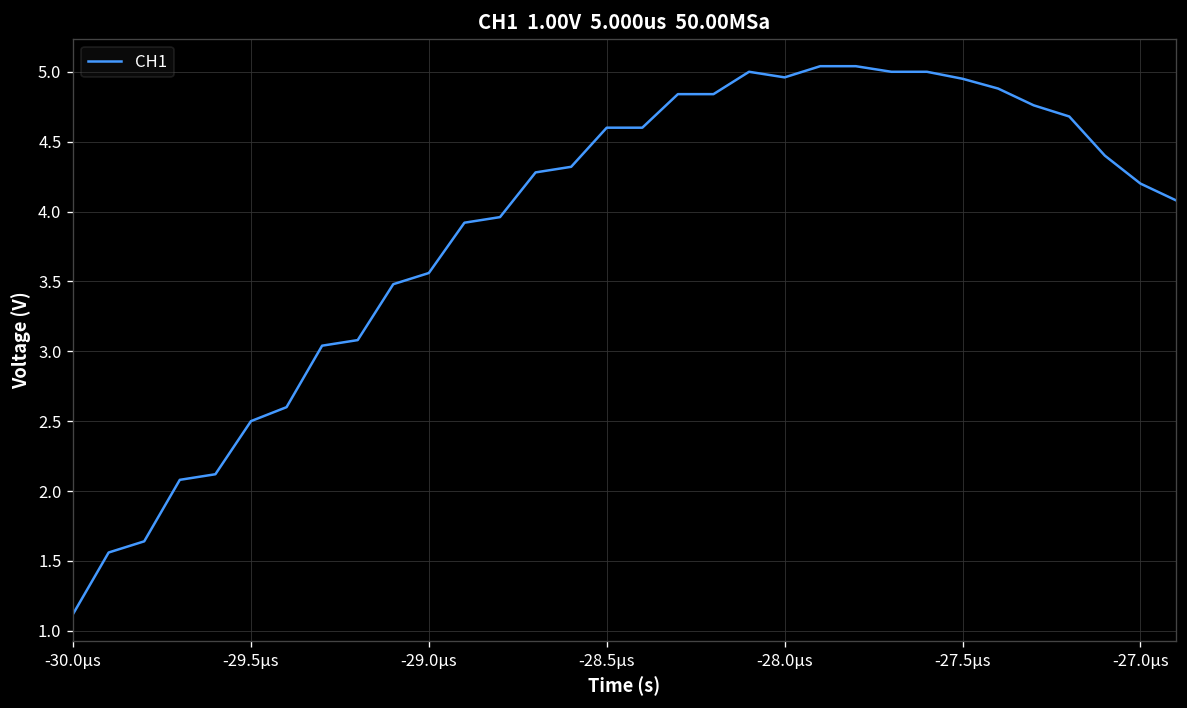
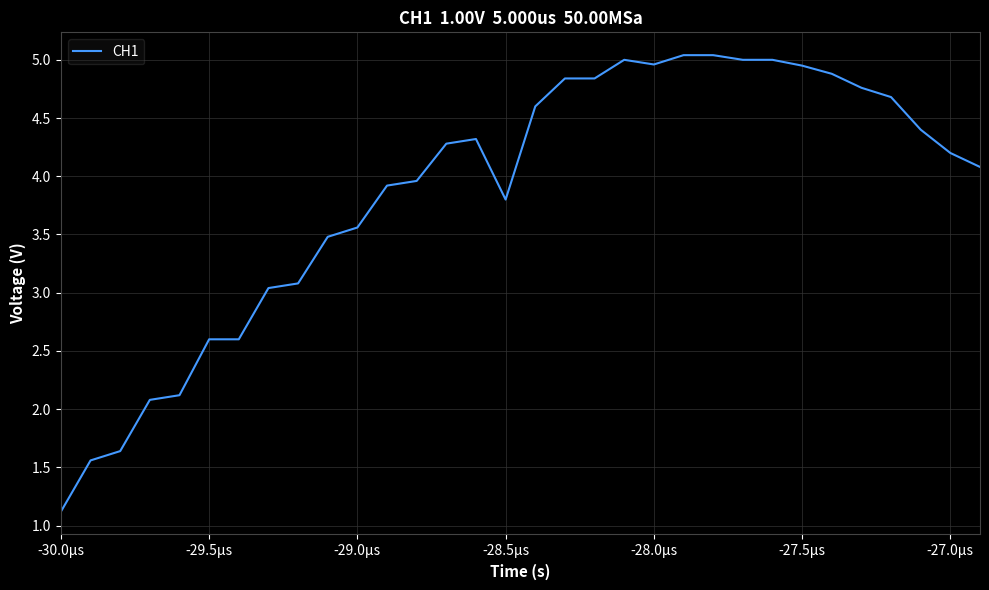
-29.5µs: 2.5 -> 2.6
-28.5µs: 4.6 -> 3.8
